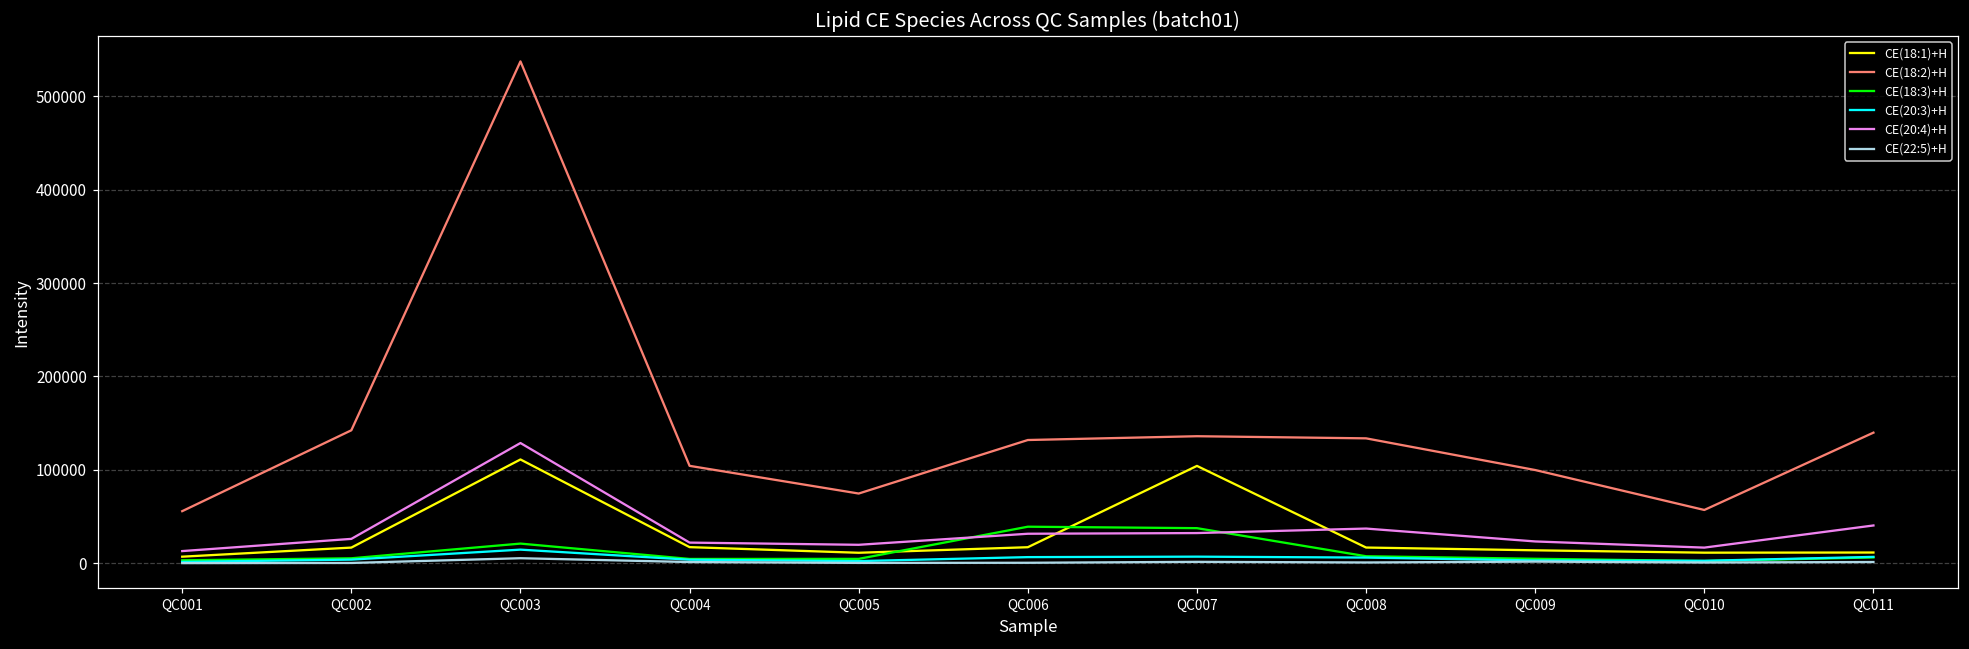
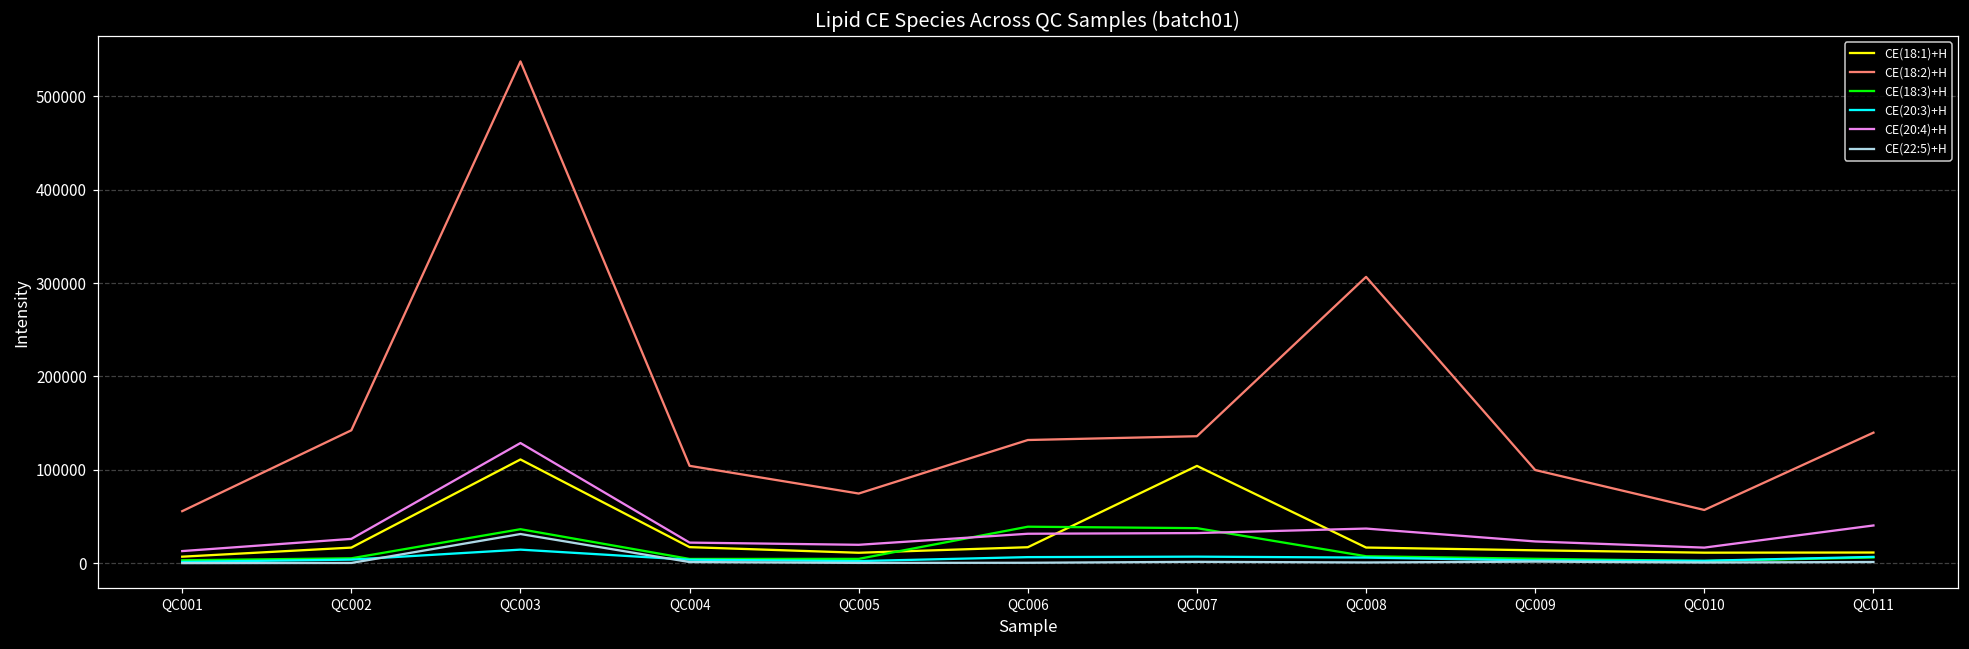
CE(18:3)+H, QC003: 20000 -> 40000
CE(22:5)+H, QC003: 10000 -> 30000
CE(18:2)+H, QC008: 130000 -> 310000
